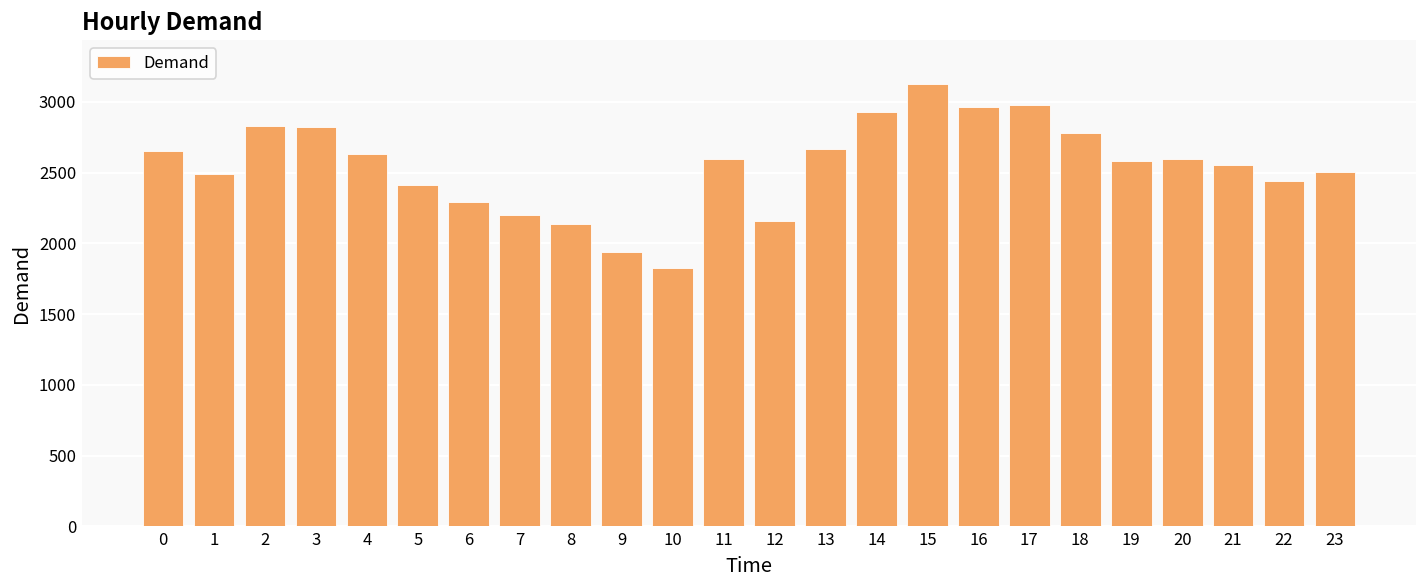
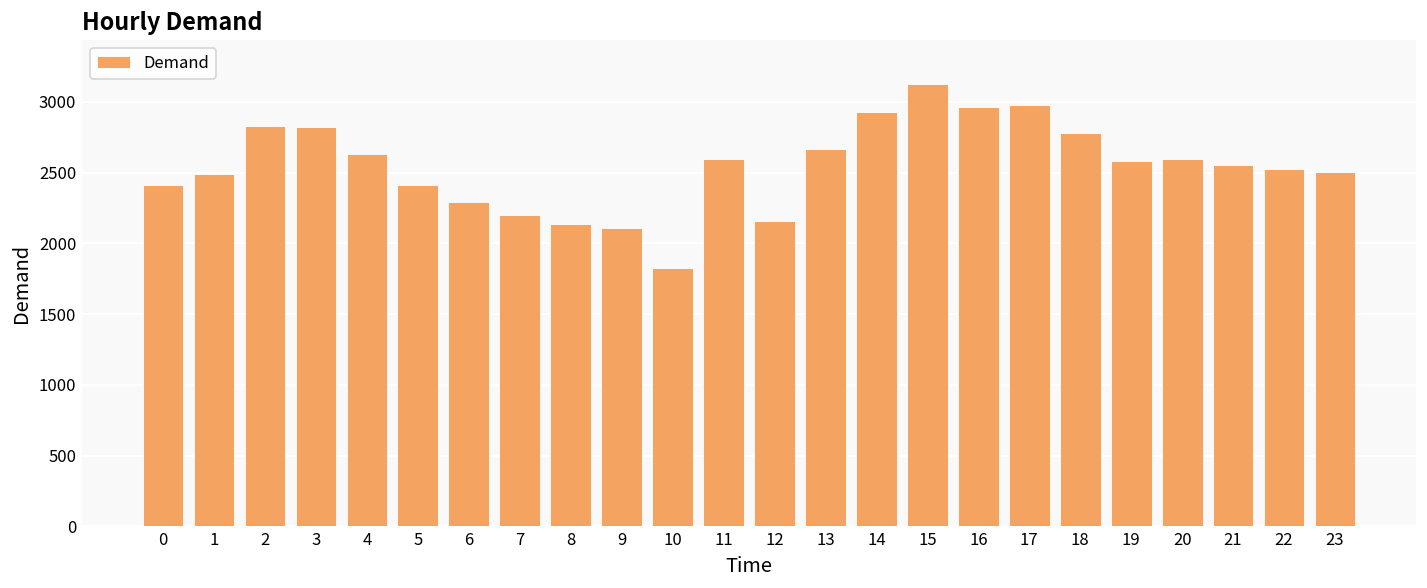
0: 2650 -> 2410
9: 1940 -> 2110
22: 2440 -> 2530
